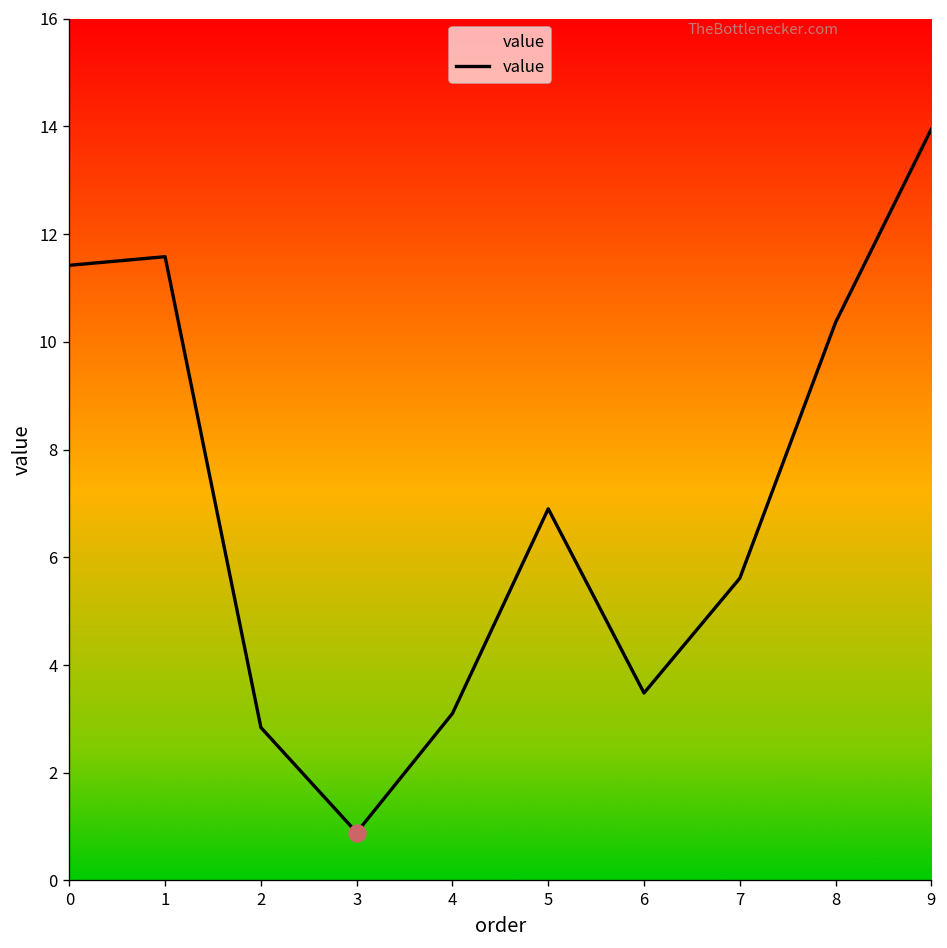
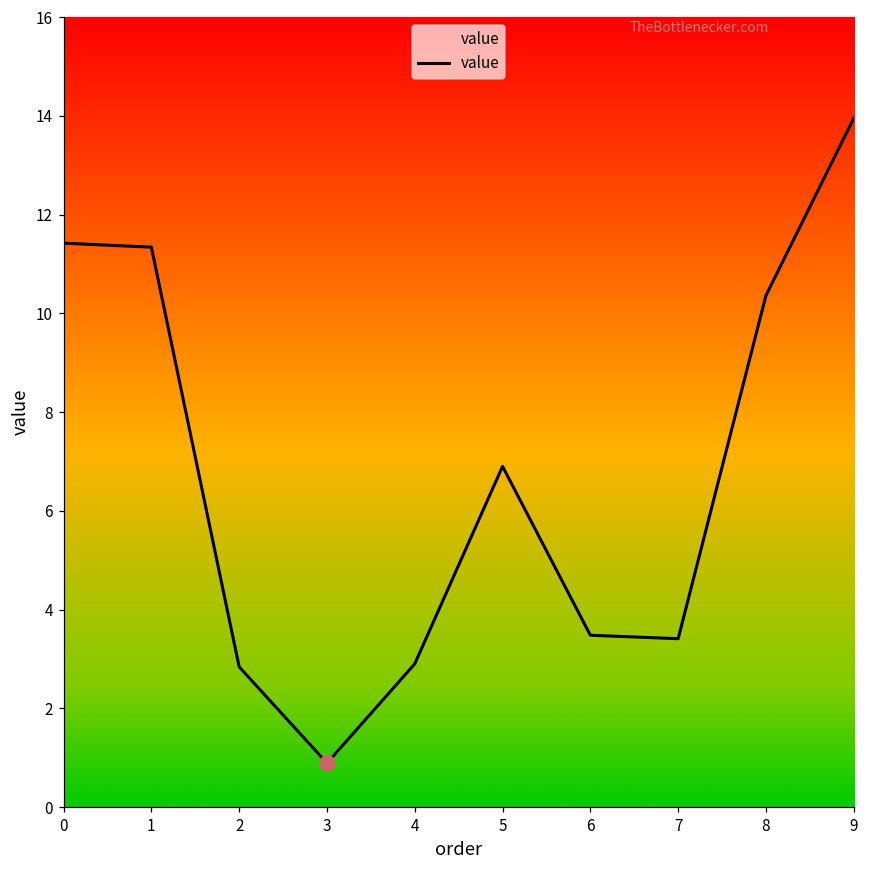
value, 1: 11.6 -> 11.3
value, 4: 3.1 -> 2.9
value, 7: 5.6 -> 3.4
